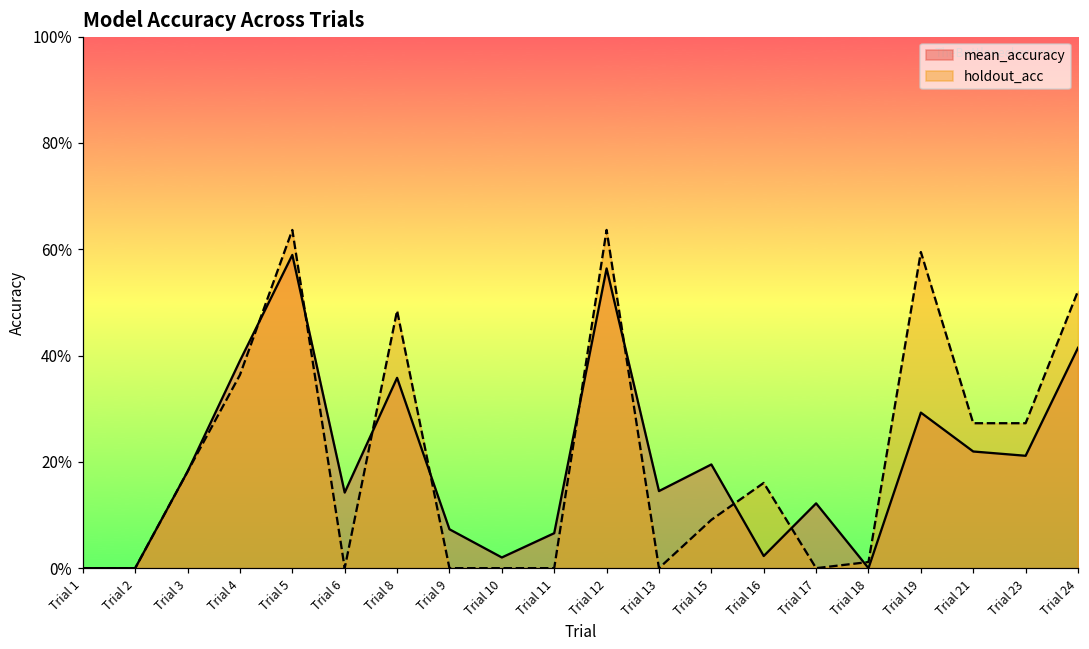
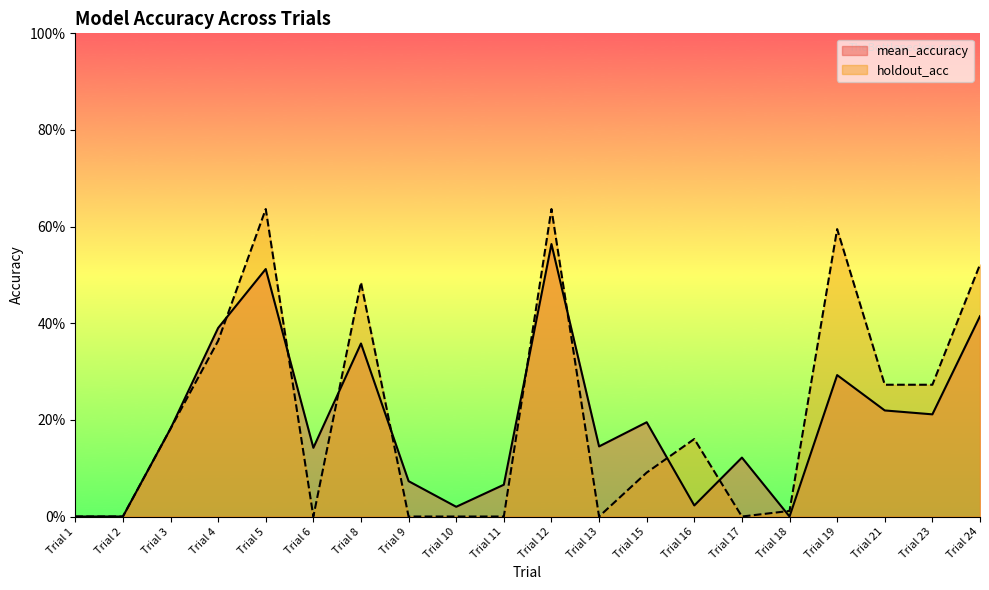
mean_accuracy, Trial 5: 59% -> 51%
